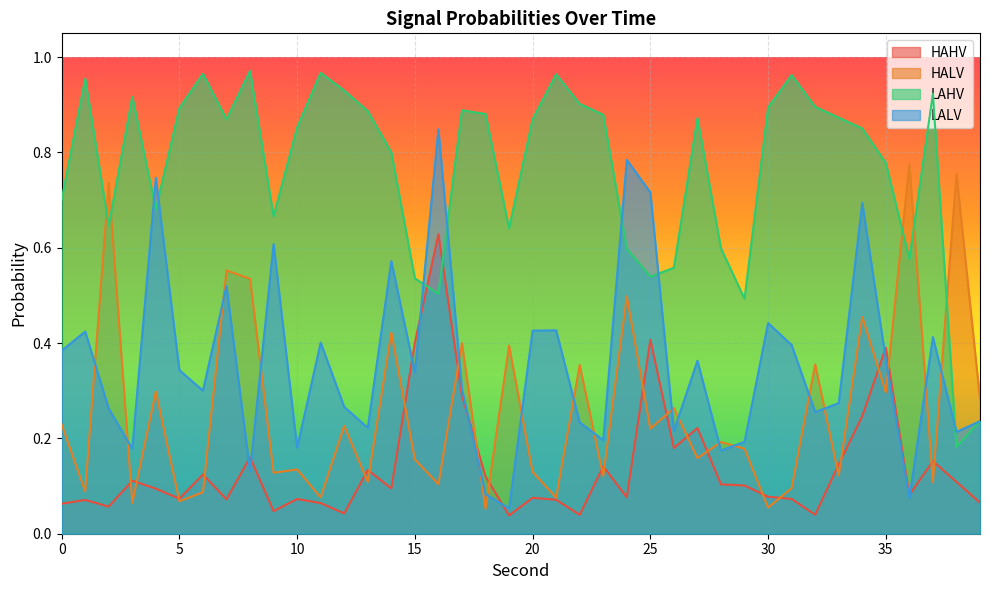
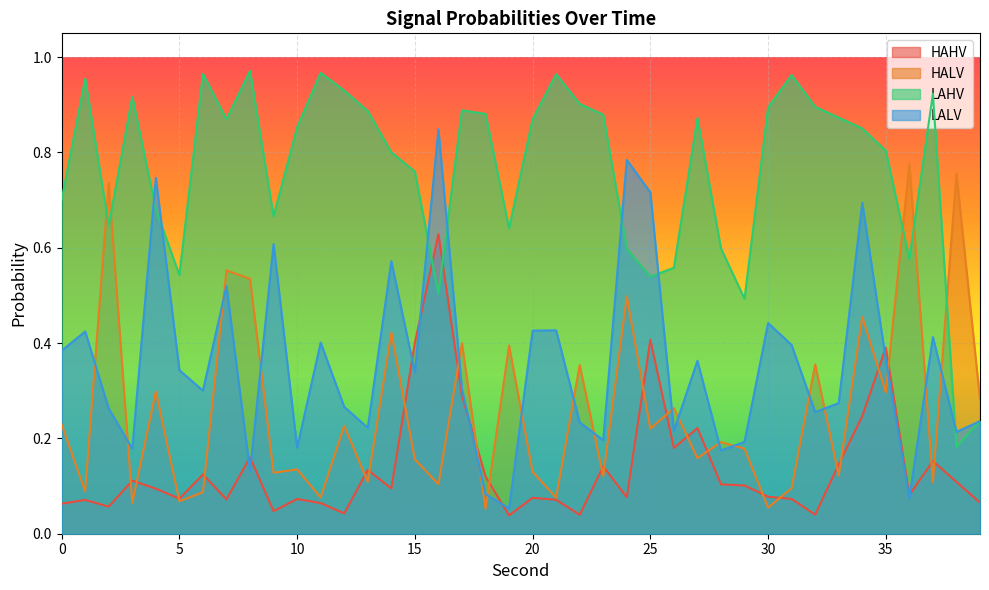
LAHV, 5: 0.89 -> 0.54
LAHV, 15: 0.54 -> 0.76
LAHV, 35: 0.78 -> 0.80
